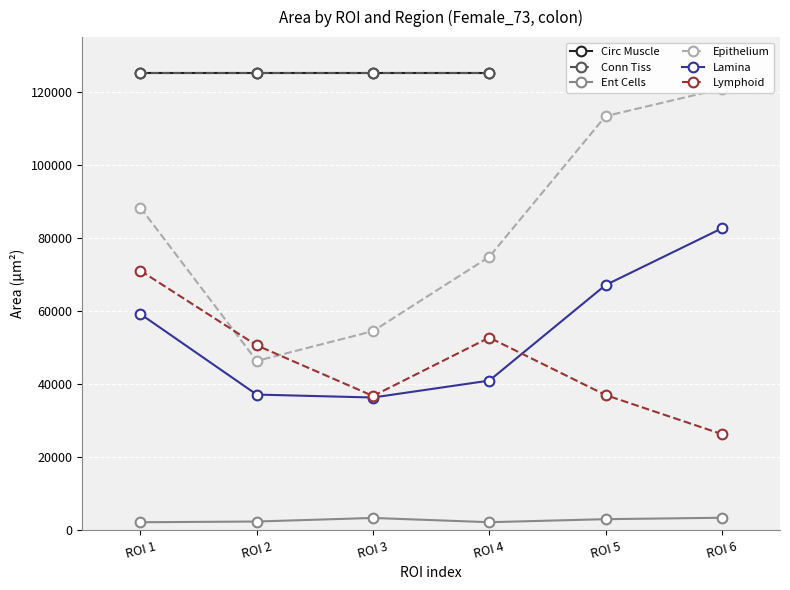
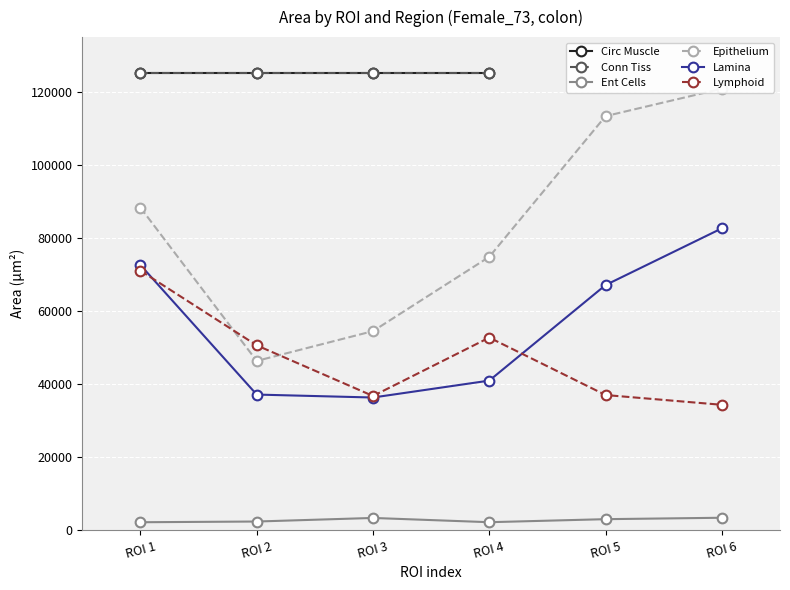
Lamina, ROI 1: 59000 -> 73000
Lymphoid, ROI 6: 26000 -> 34000
